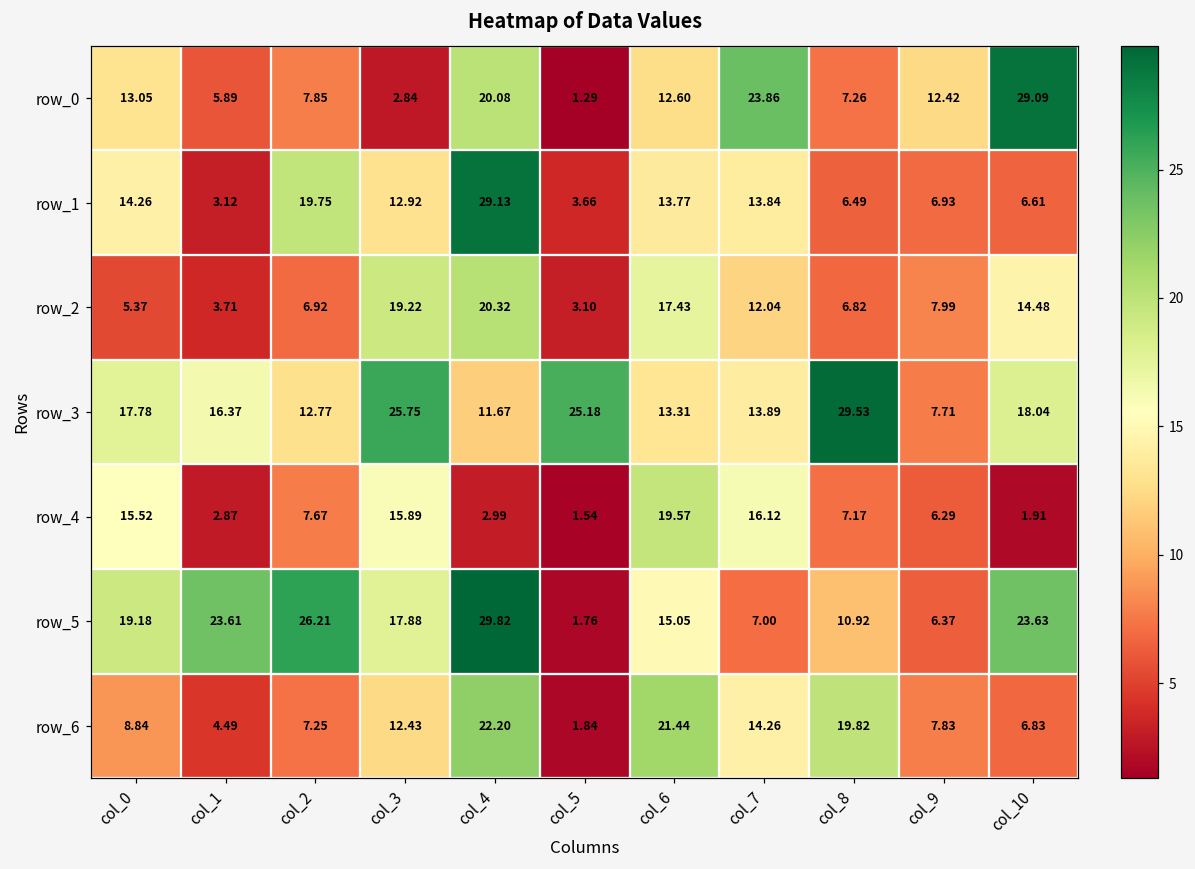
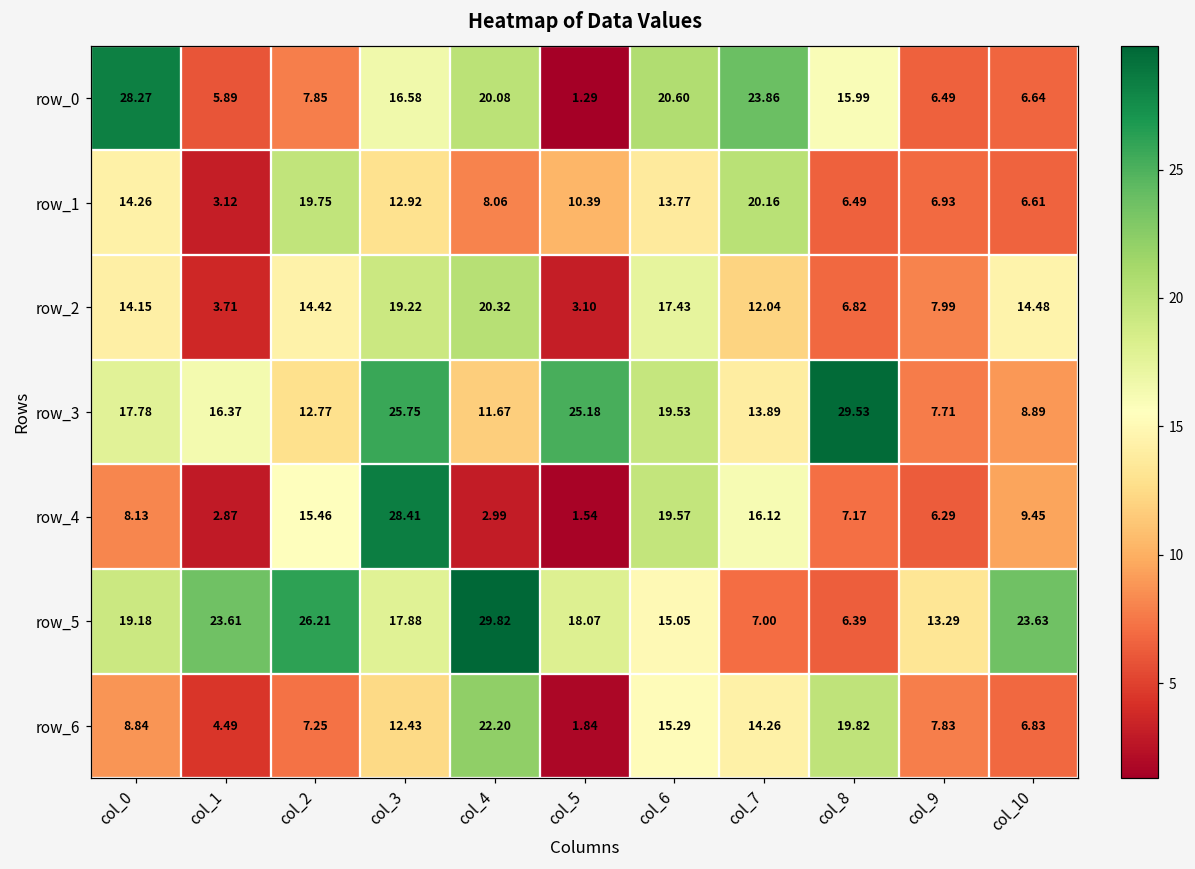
row_0, col_0: 13.05 -> 28.27
row_0, col_3: 2.84 -> 16.58
row_0, col_6: 12.60 -> 20.60
row_0, col_8: 7.26 -> 15.99
row_0, col_9: 12.42 -> 6.49
row_0, col_10: 29.09 -> 6.64
row_1, col_4: 29.13 -> 8.06
row_1, col_5: 3.66 -> 10.39
row_1, col_7: 13.84 -> 20.16
row_2, col_0: 5.37 -> 14.15
row_2, col_2: 6.92 -> 14.42
row_3, col_6: 13.31 -> 19.53
row_3, col_10: 18.04 -> 8.89
row_4, col_0: 15.52 -> 8.13
row_4, col_2: 7.67 -> 15.46
row_4, col_3: 15.89 -> 28.41
row_4, col_10: 1.91 -> 9.45
row_5, col_5: 1.76 -> 18.07
row_5, col_8: 10.92 -> 6.39
row_5, col_9: 6.37 -> 13.29
row_6, col_6: 21.44 -> 15.29
